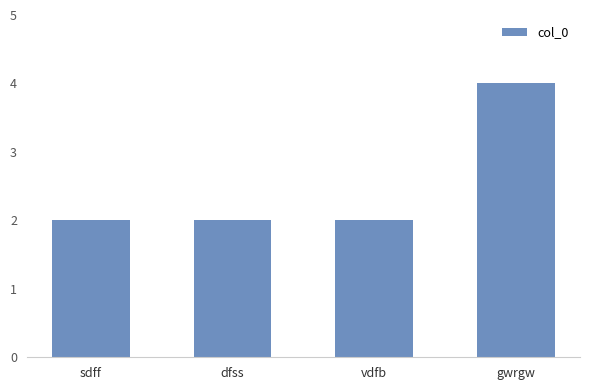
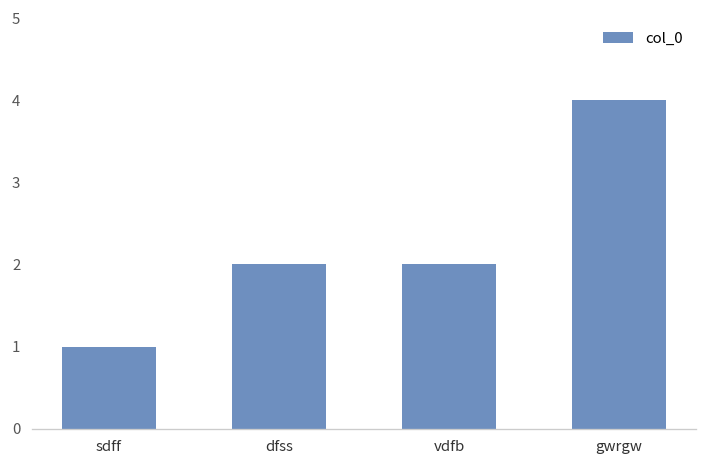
sdff: 2 -> 1
